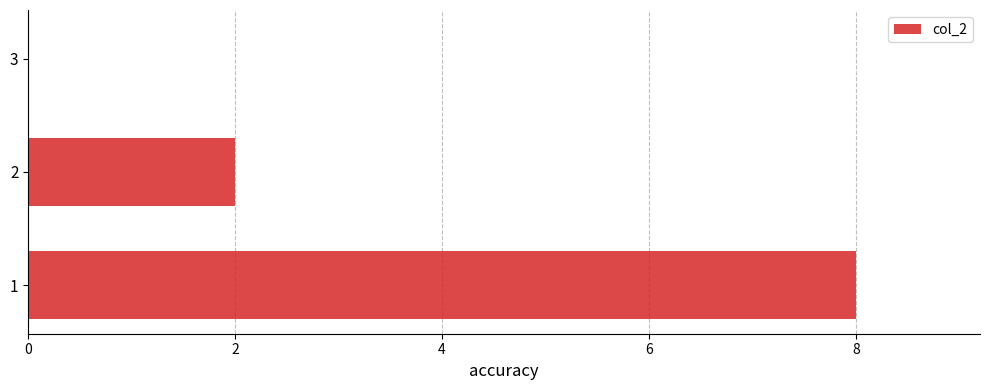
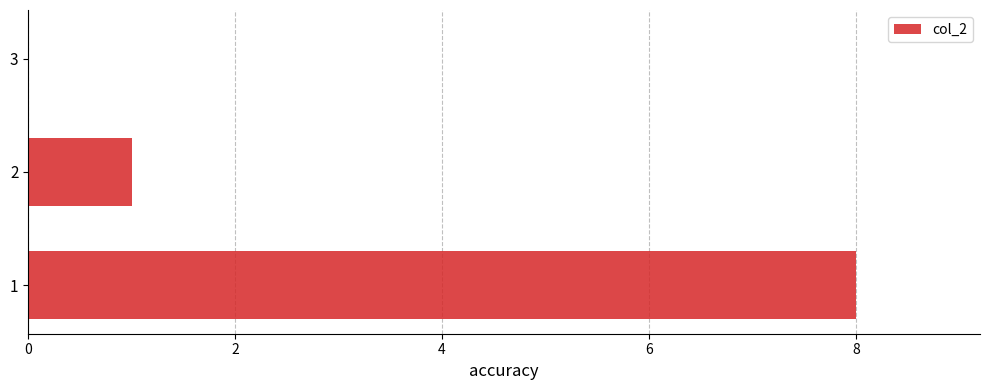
2: 2 -> 1
